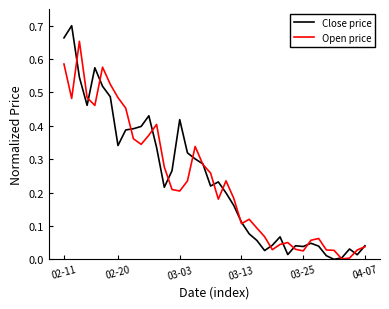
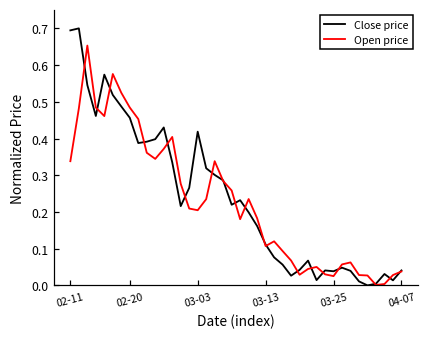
Close price, 02-11: 0.66 -> 0.69
Open price, 02-11: 0.59 -> 0.34
Close price, 02-20: 0.34 -> 0.46
